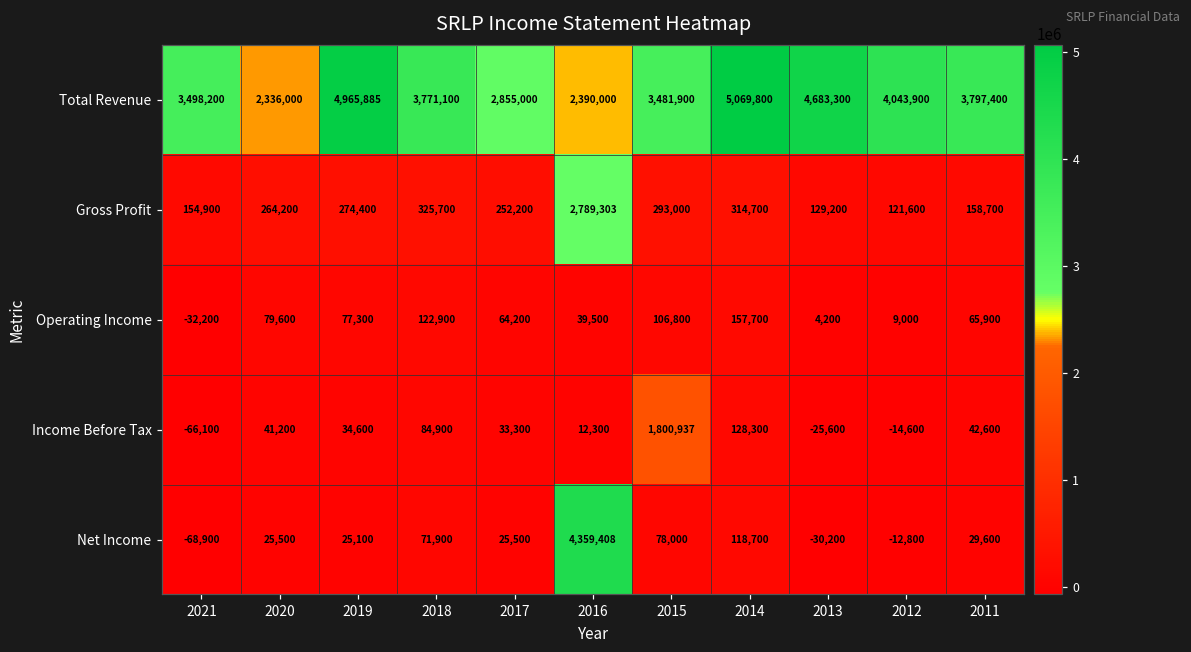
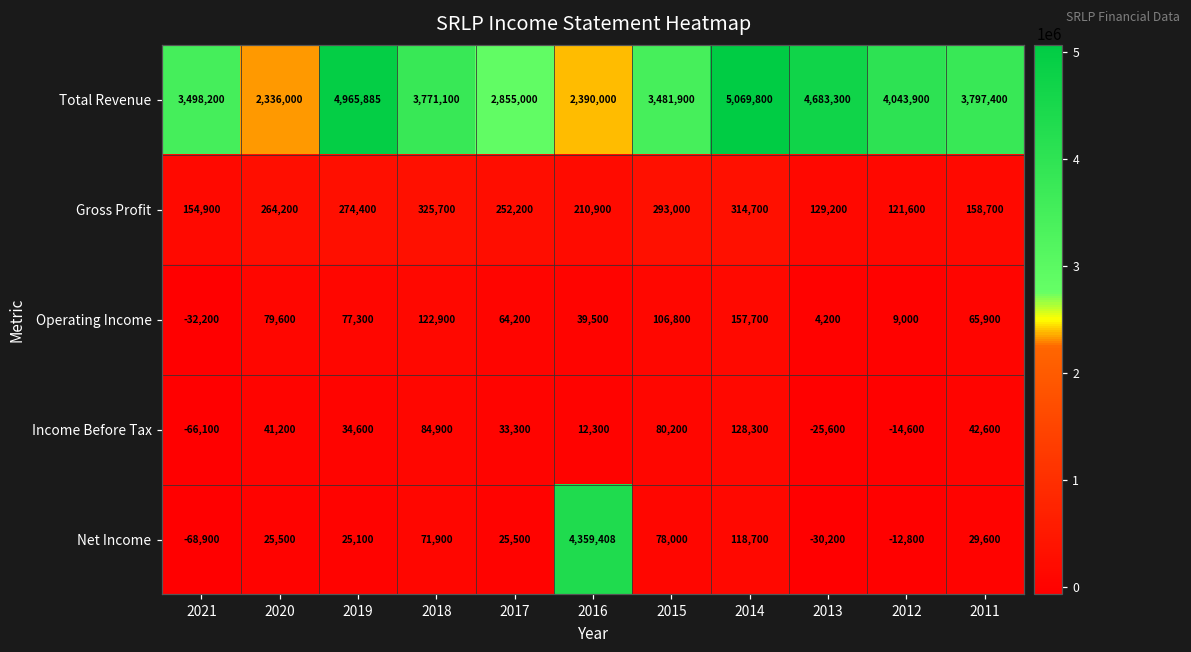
Gross Profit, 2016: 2,789,303 -> 210,900
Income Before Tax, 2015: 1,800,937 -> 80,200
